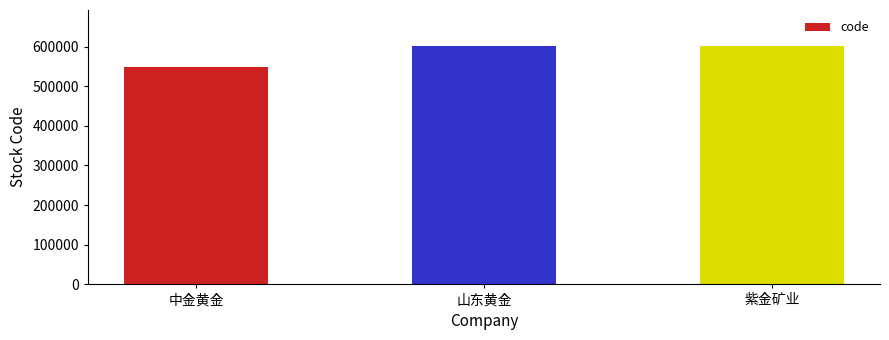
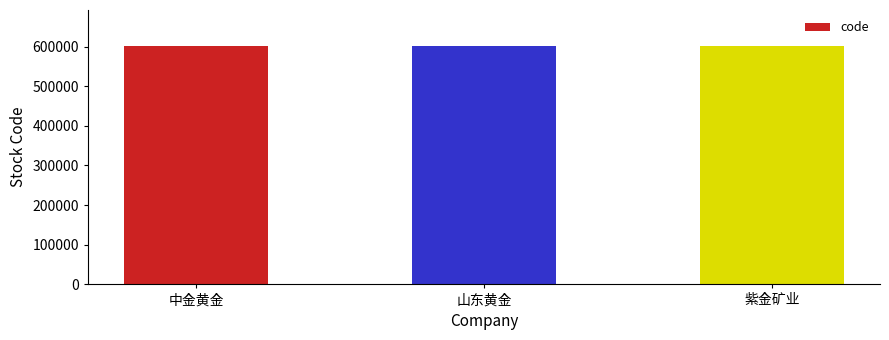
中金黄金: 550000 -> 600000
